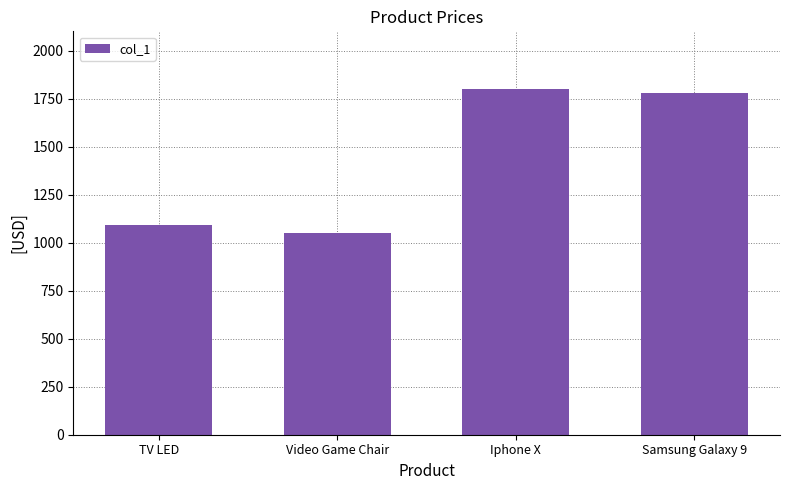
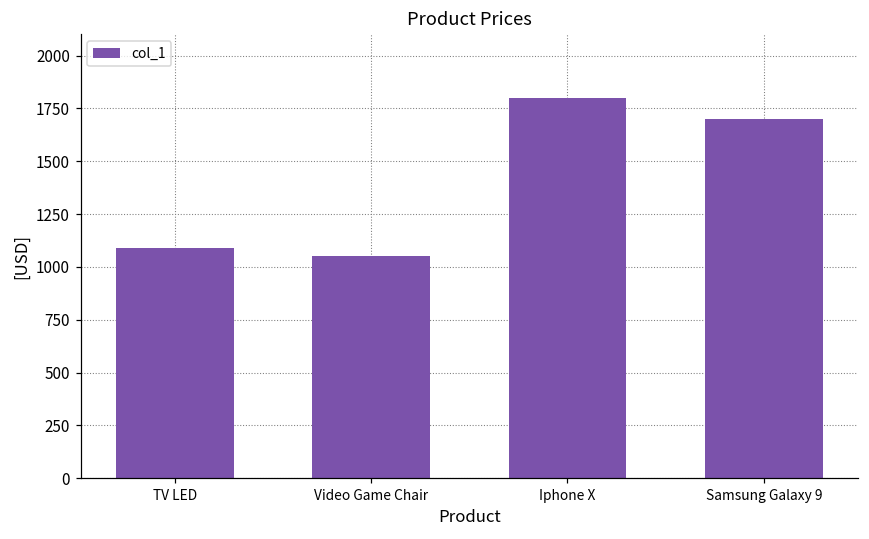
Samsung Galaxy 9: 1780 -> 1700
